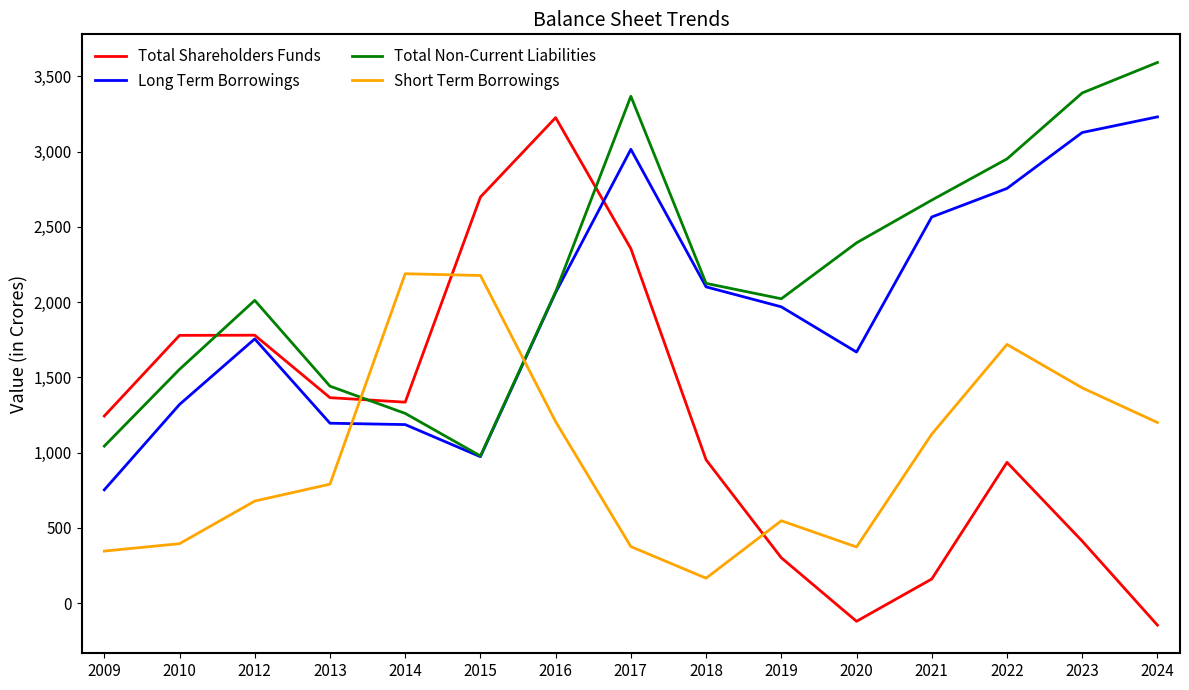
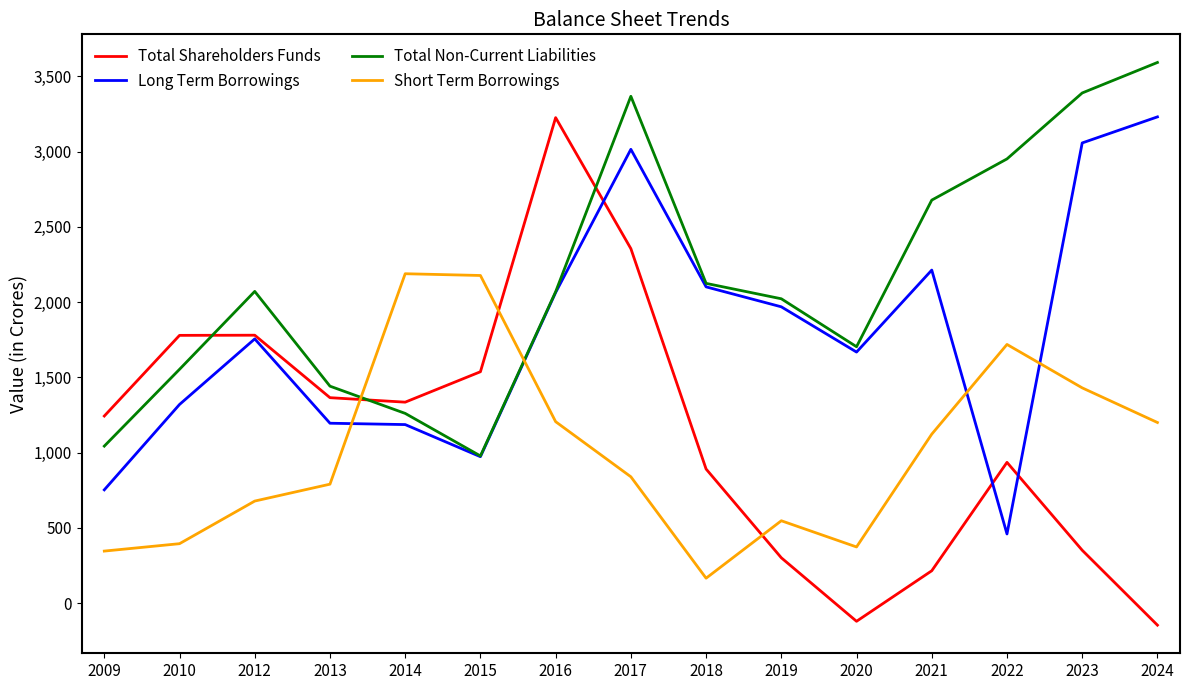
Total Non-Current Liabilities, 2012: 2,010 -> 2,070
Total Shareholders Funds, 2015: 2,700 -> 1,540
Short Term Borrowings, 2017: 380 -> 840
Total Shareholders Funds, 2018: 950 -> 890
Total Non-Current Liabilities, 2020: 2,390 -> 1,700
Total Shareholders Funds, 2021: 160 -> 220
Long Term Borrowings, 2021: 2,570 -> 2,210
Long Term Borrowings, 2022: 2,760 -> 460
Total Shareholders Funds, 2023: 410 -> 350
Long Term Borrowings, 2023: 3,130 -> 3,060
